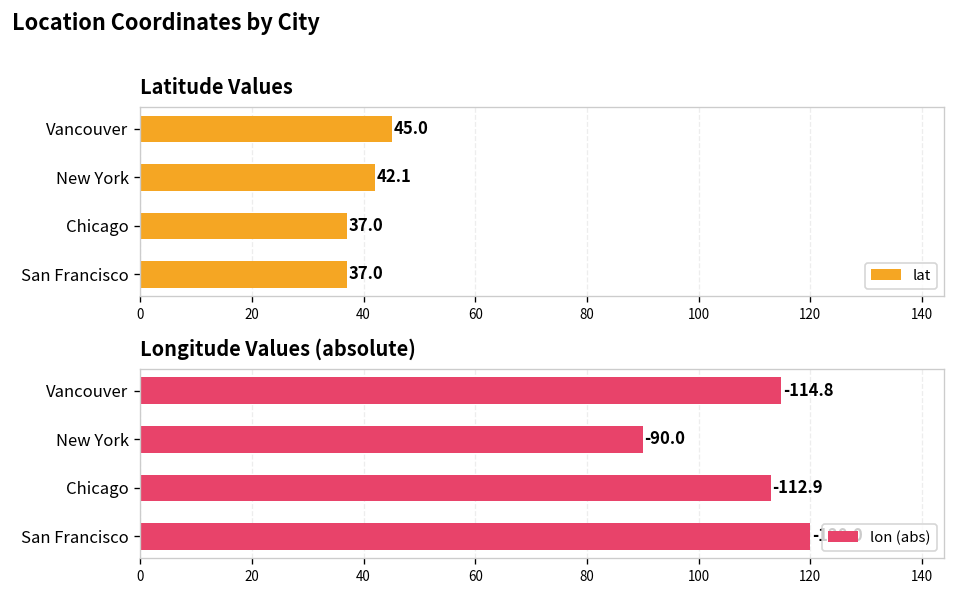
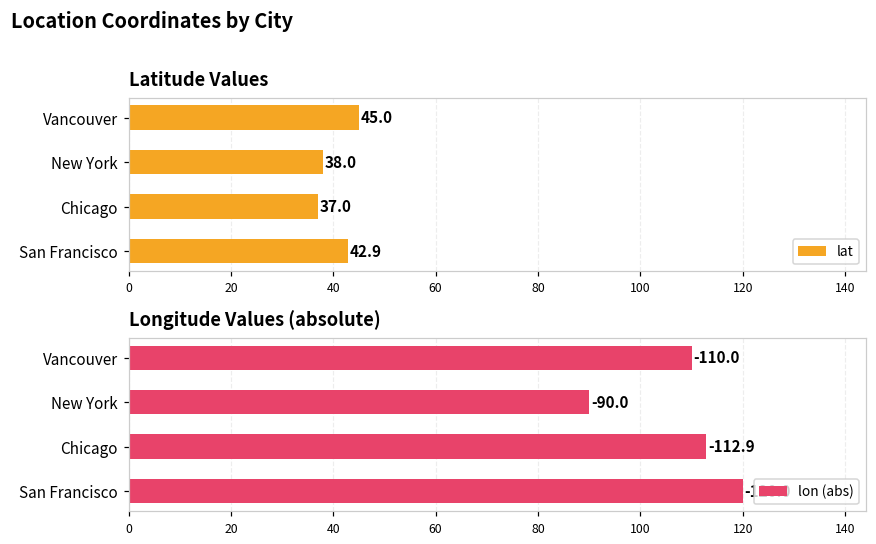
Latitude Values, New York: 42.1 -> 38.0
Latitude Values, San Francisco: 37.0 -> 42.9
Longitude Values (absolute), Vancouver: -114.8 -> -110.0
